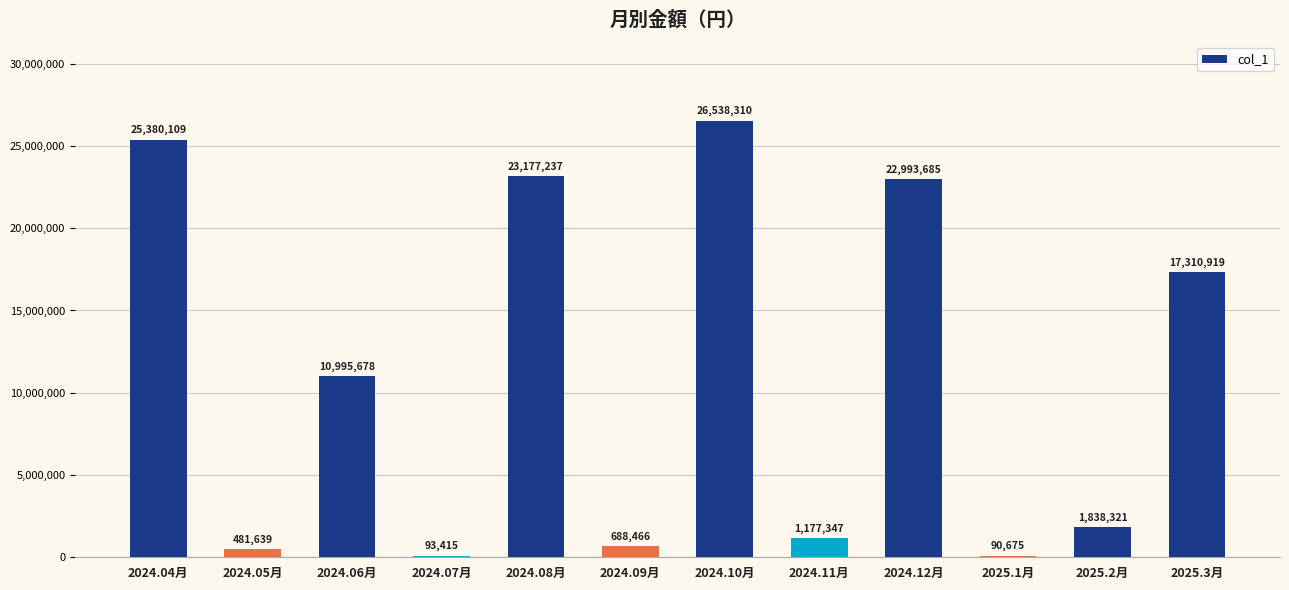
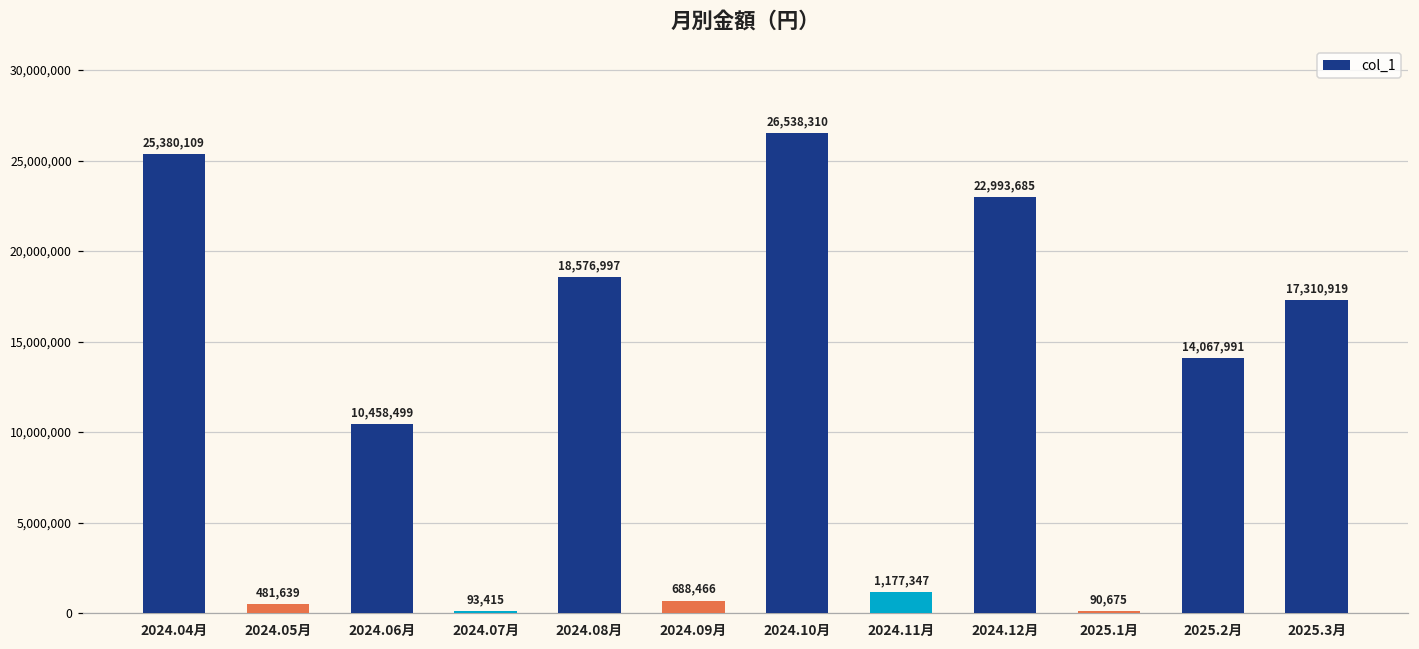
2024.06月: 10,995,678 -> 10,458,499
2024.08月: 23,177,237 -> 18,576,997
2025.2月: 1,838,321 -> 14,067,991
